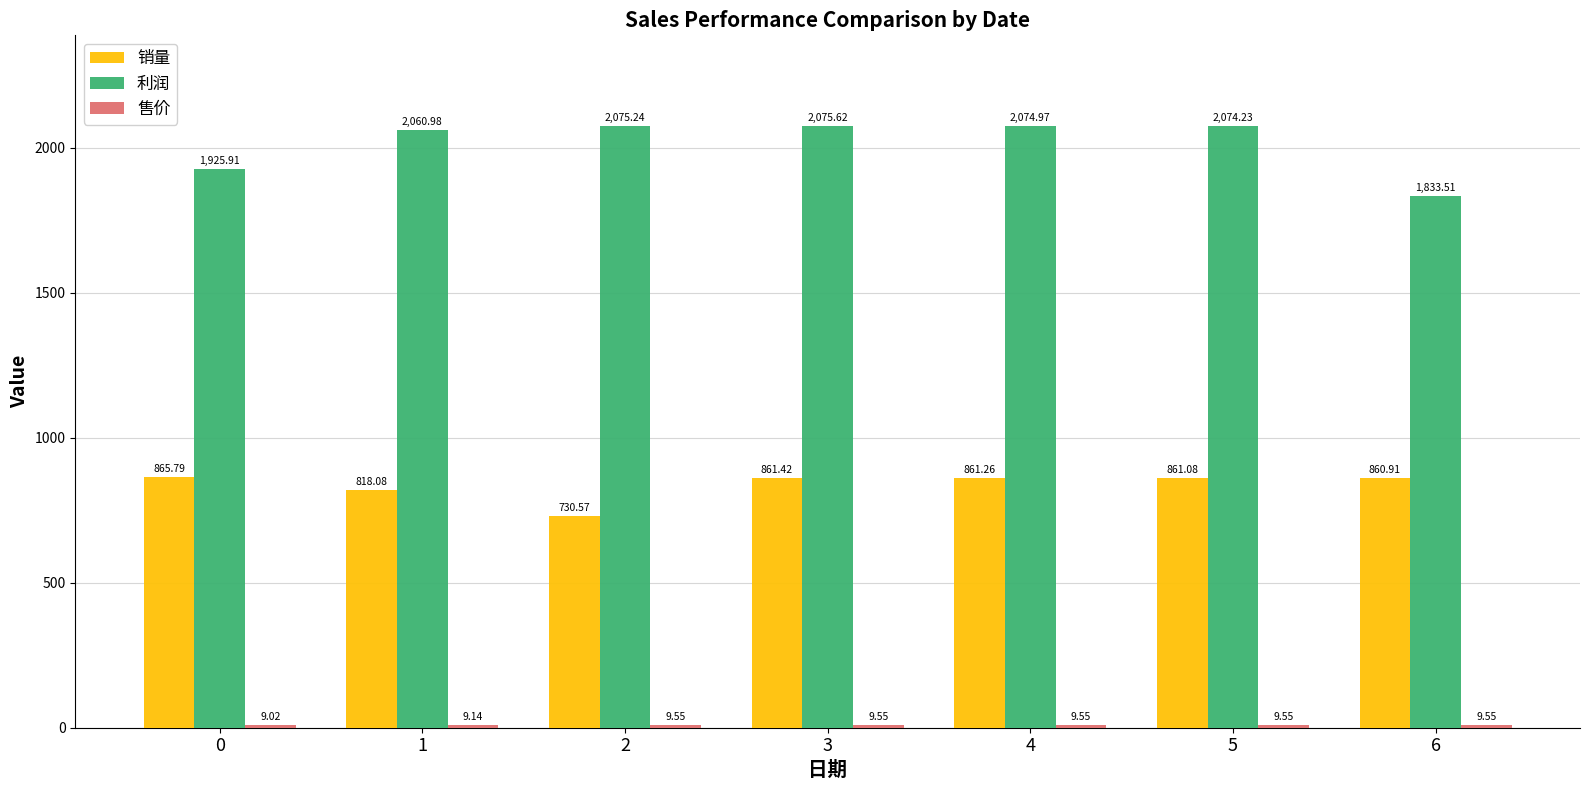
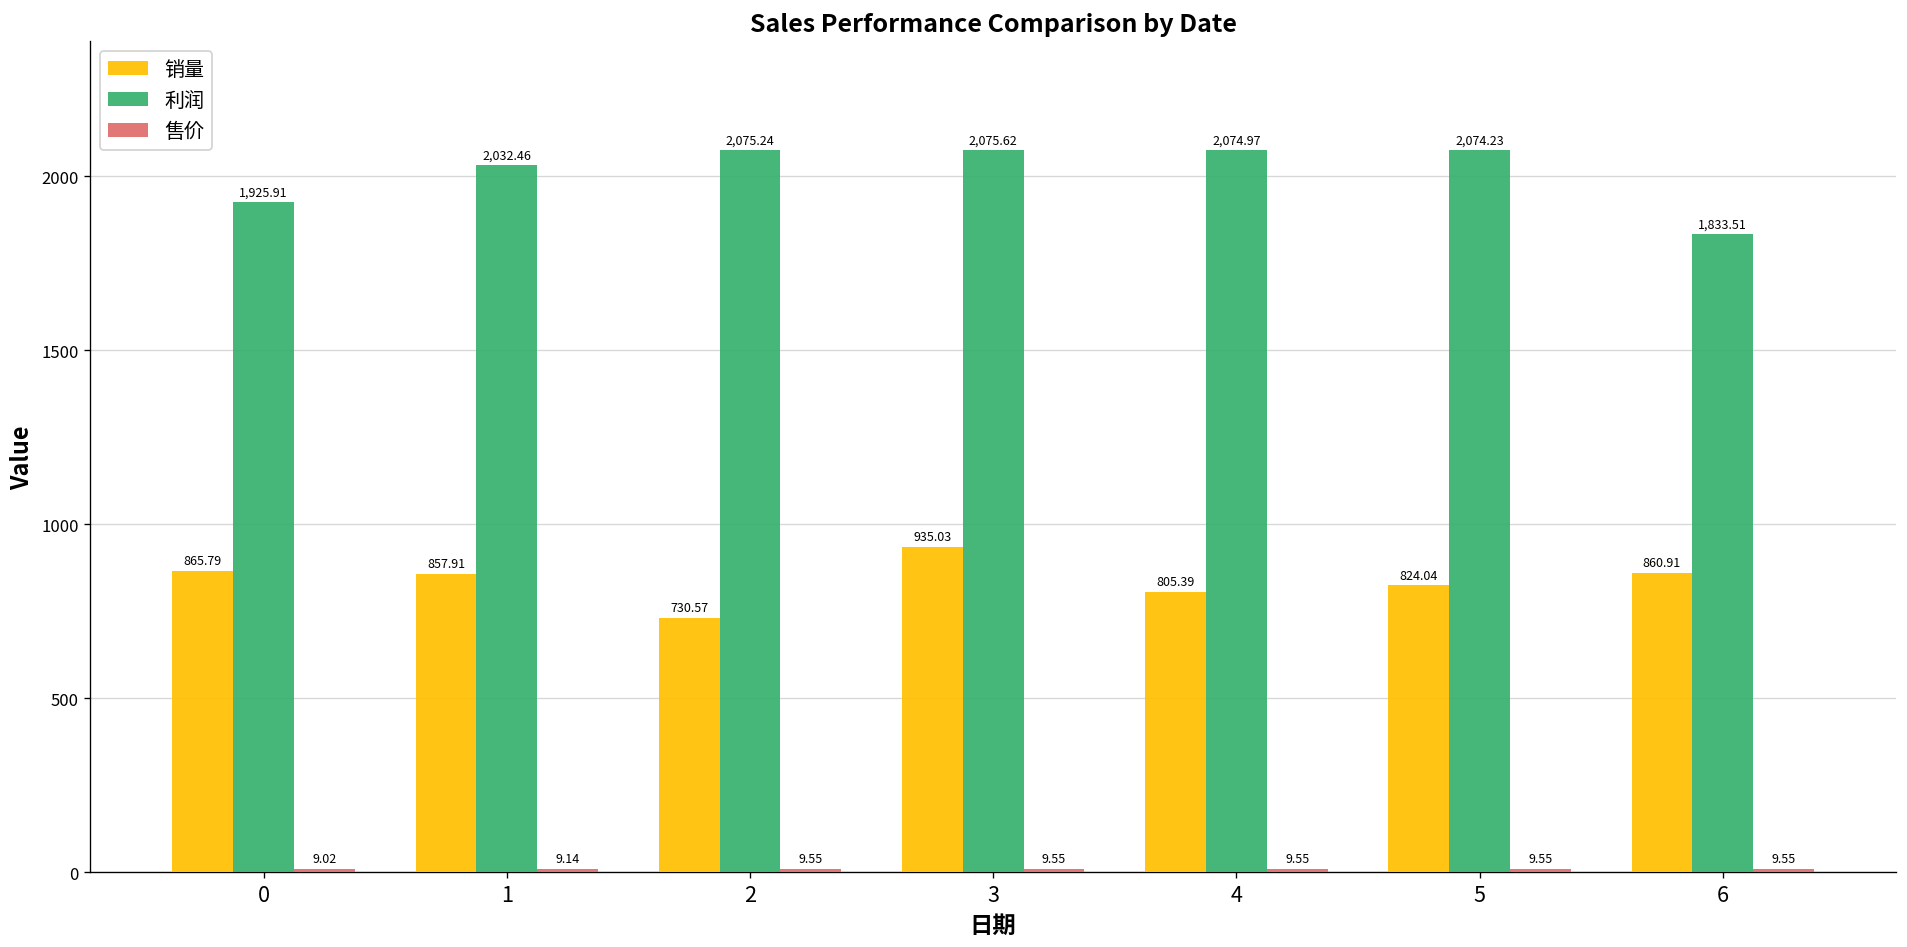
销量, 1: 818.08 -> 857.91
利润, 1: 2,060.98 -> 2,032.46
销量, 3: 861.42 -> 935.03
销量, 4: 861.26 -> 805.39
销量, 5: 861.08 -> 824.04
